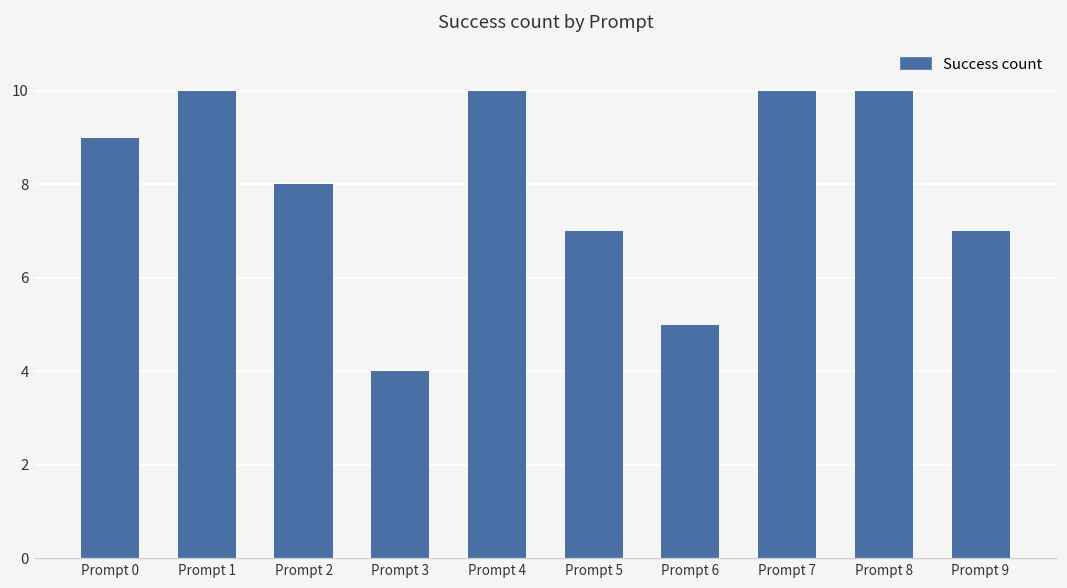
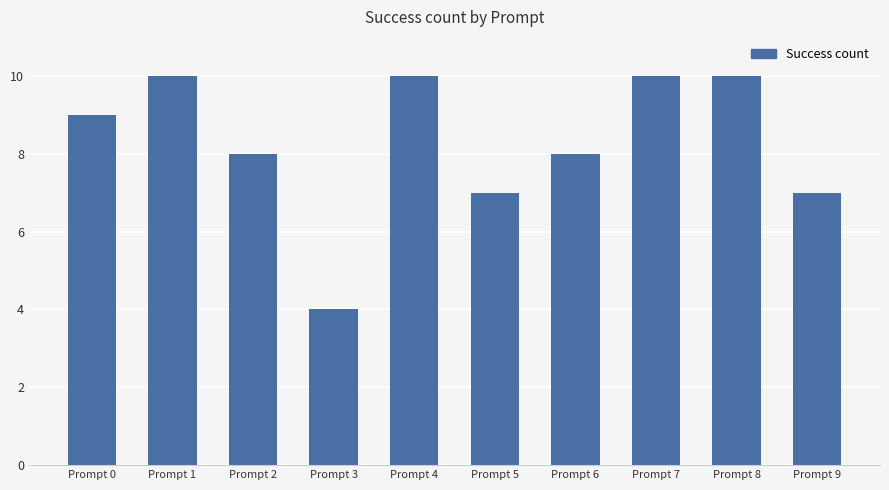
Prompt 6: 5 -> 8
